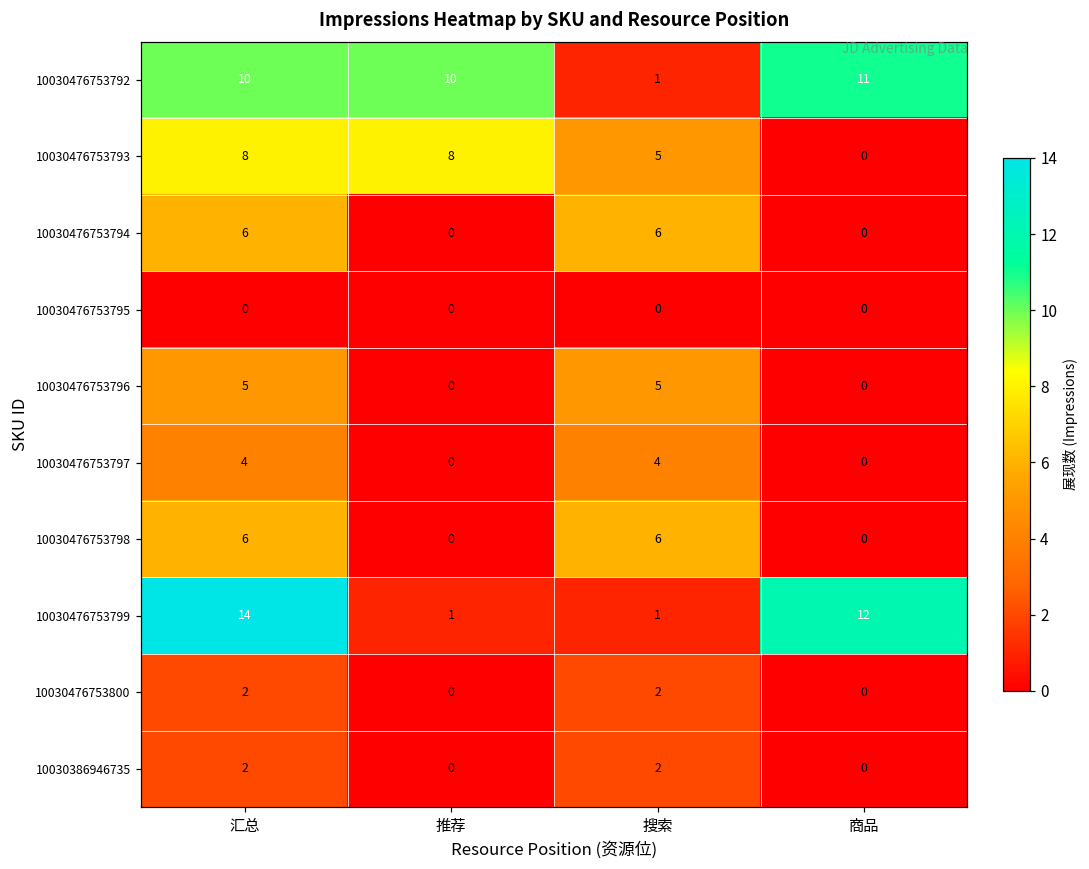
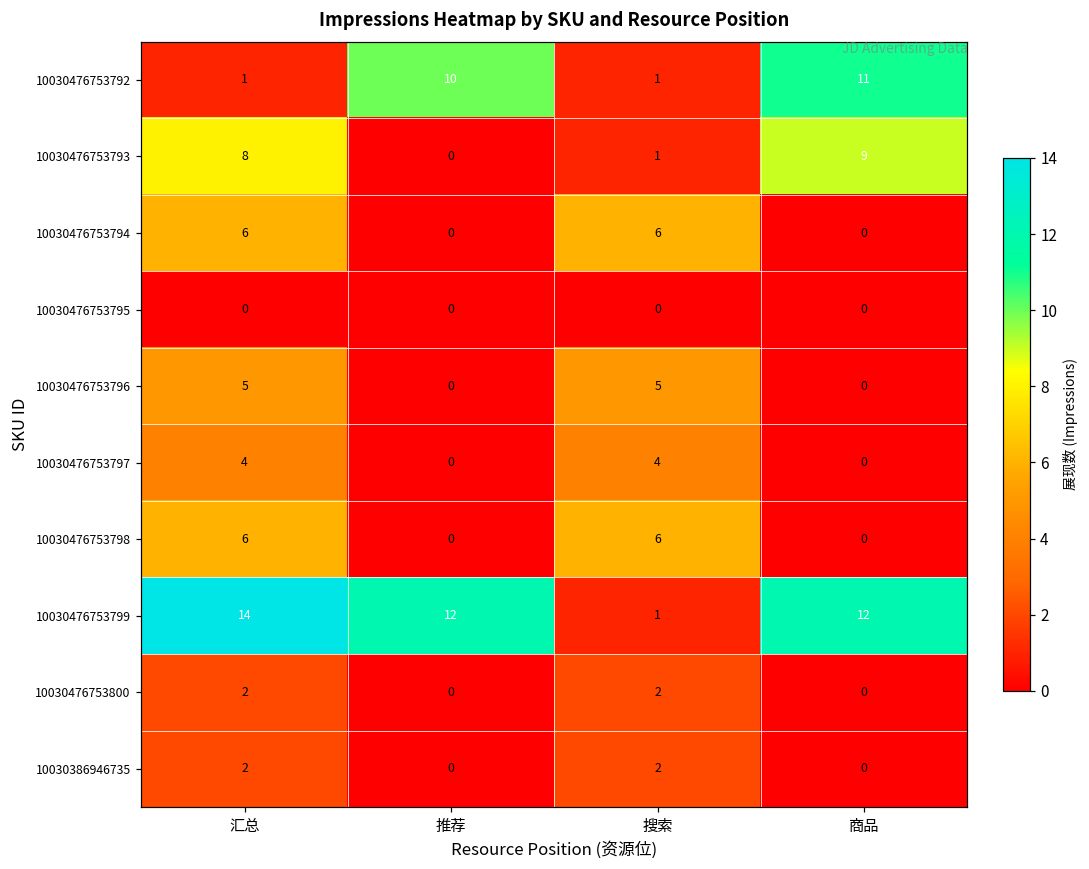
10030476753792, 汇总: 10 -> 1
10030476753793, 推荐: 8 -> 0
10030476753793, 搜索: 5 -> 1
10030476753793, 商品: 0 -> 9
10030476753799, 推荐: 1 -> 12
